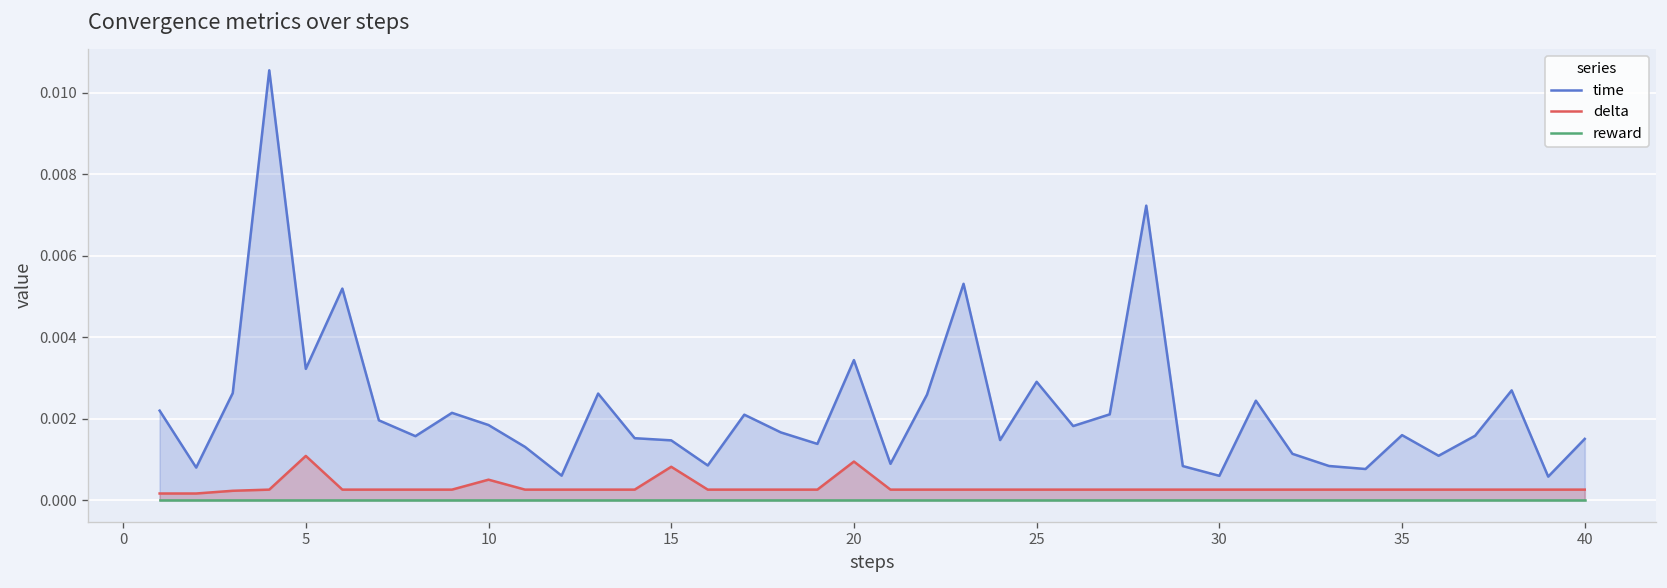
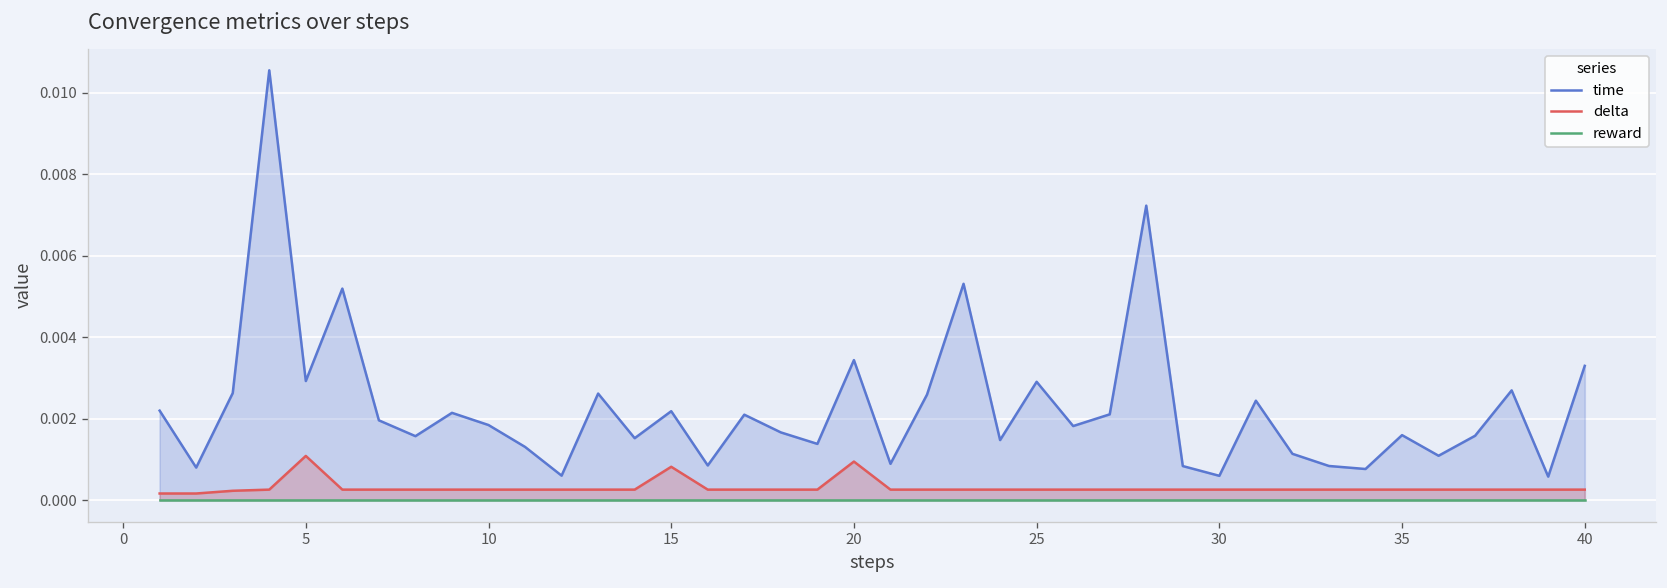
time, 5: 0.0032 -> 0.0029
delta, 10: 0.0005 -> 0.0003
time, 15: 0.0015 -> 0.0022
time, 40: 0.0015 -> 0.0033
